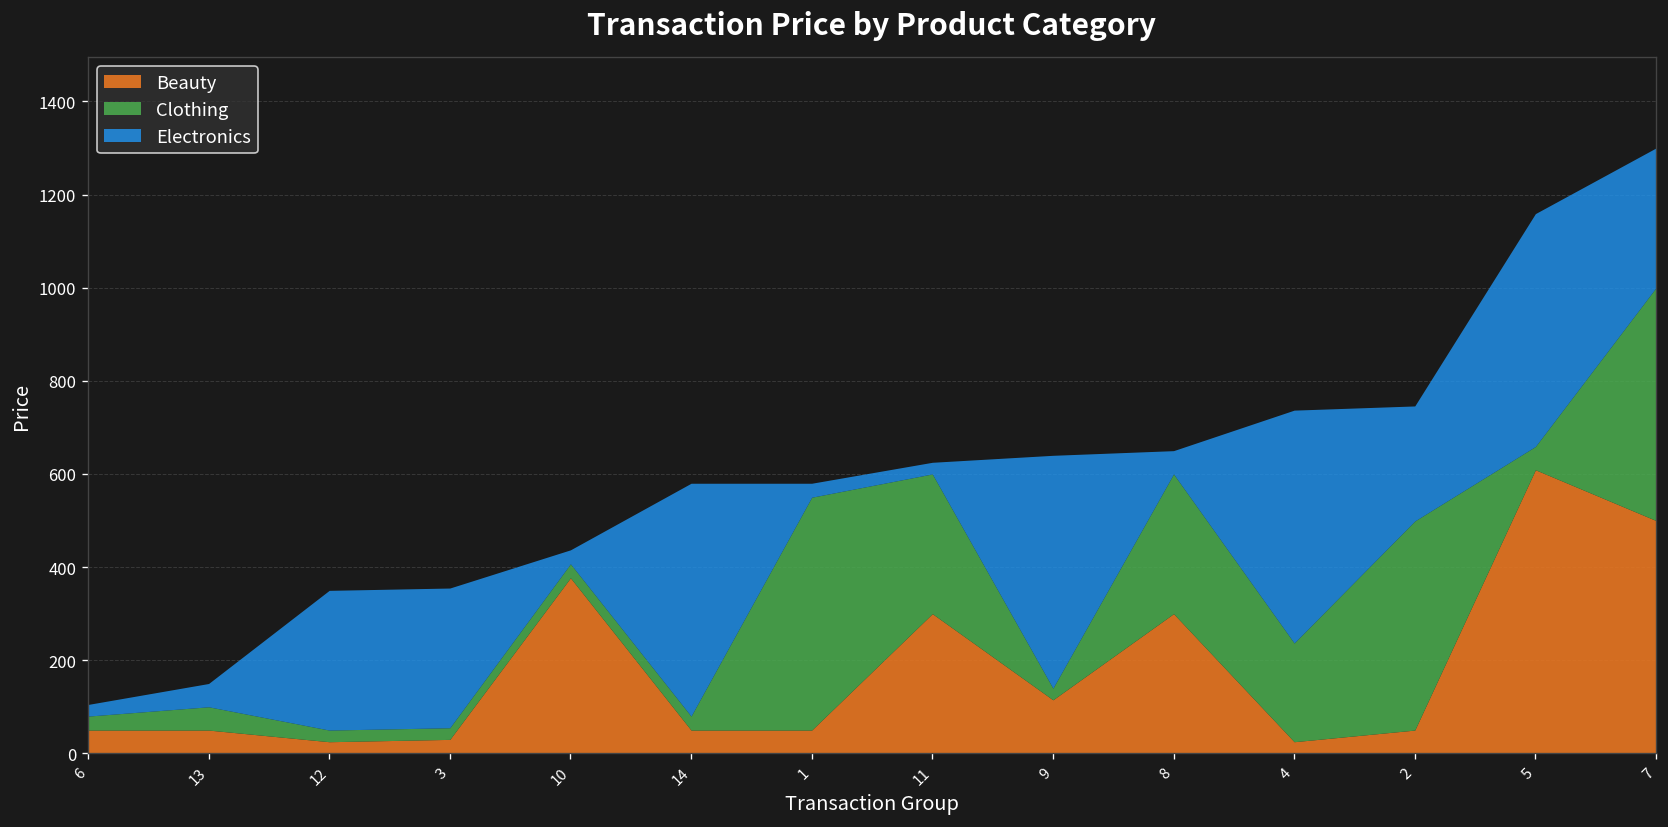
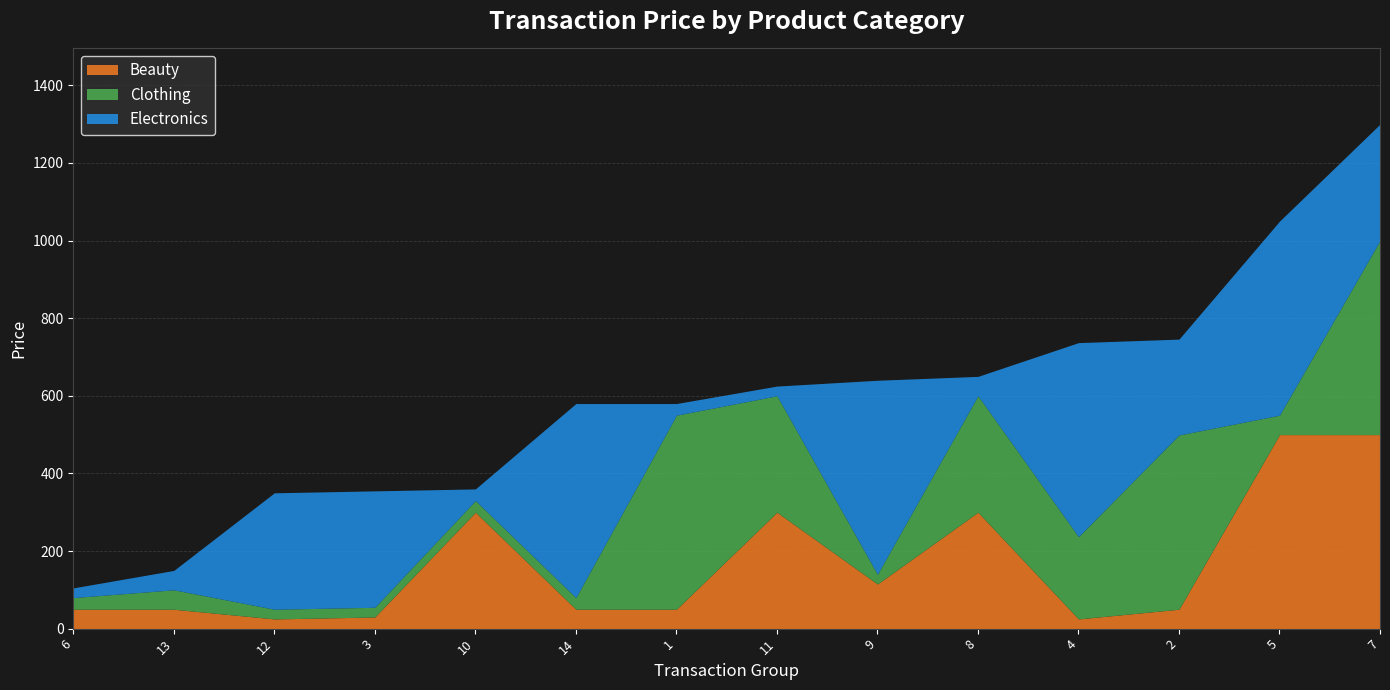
Beauty, 10: 380 -> 300
Beauty, 5: 610 -> 500
